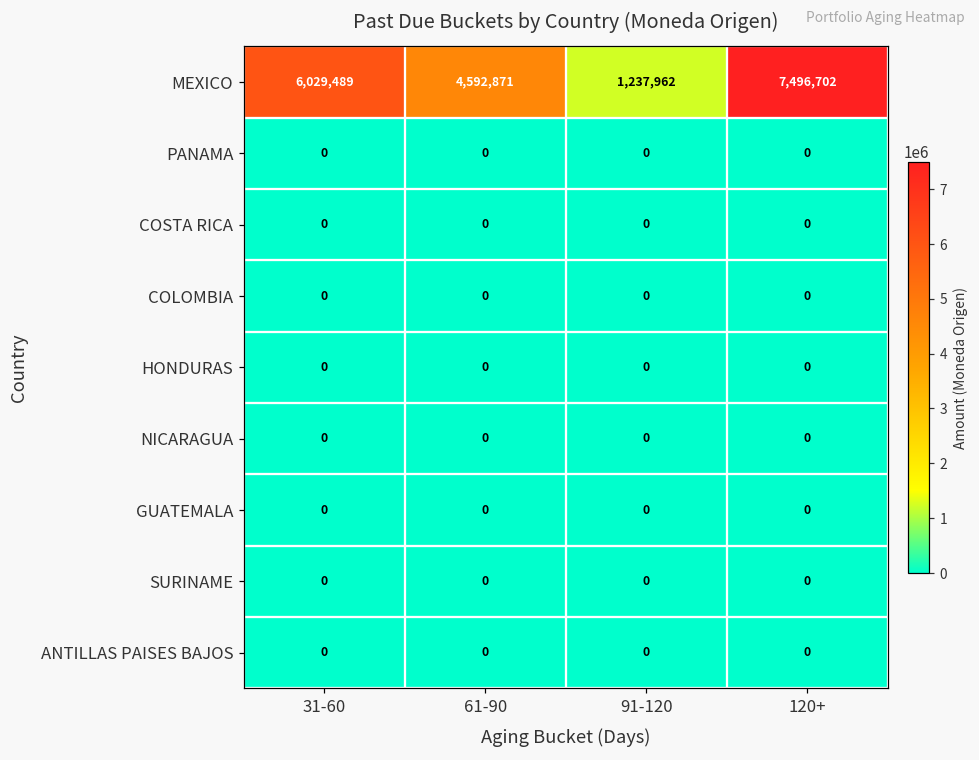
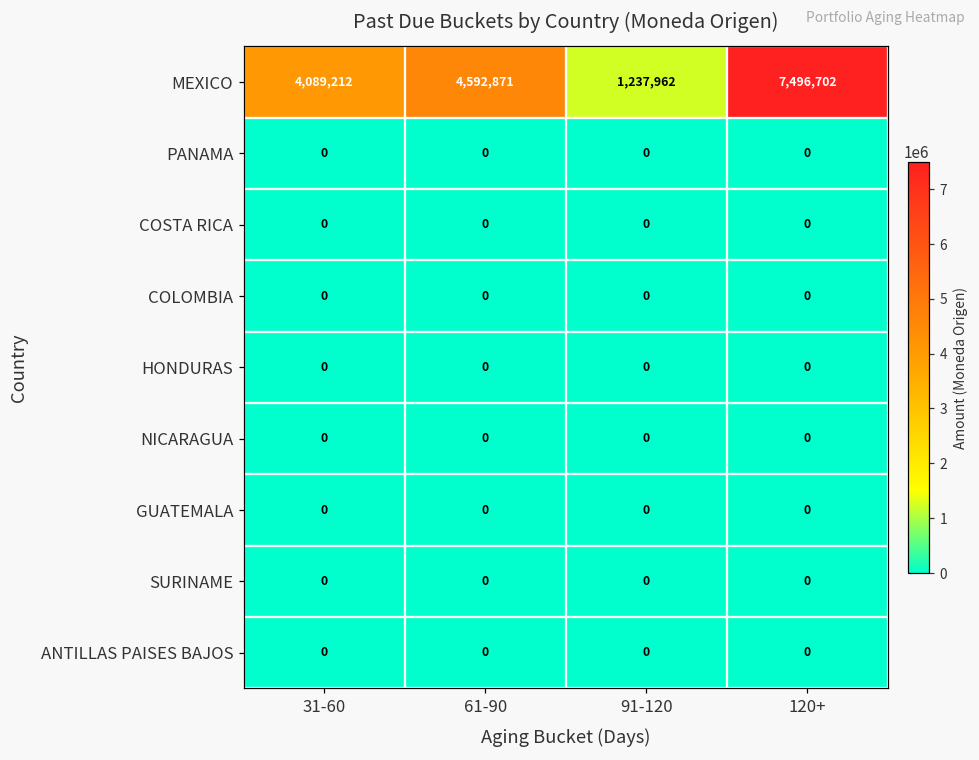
MEXICO, 31-60: 6,029,489 -> 4,089,212
